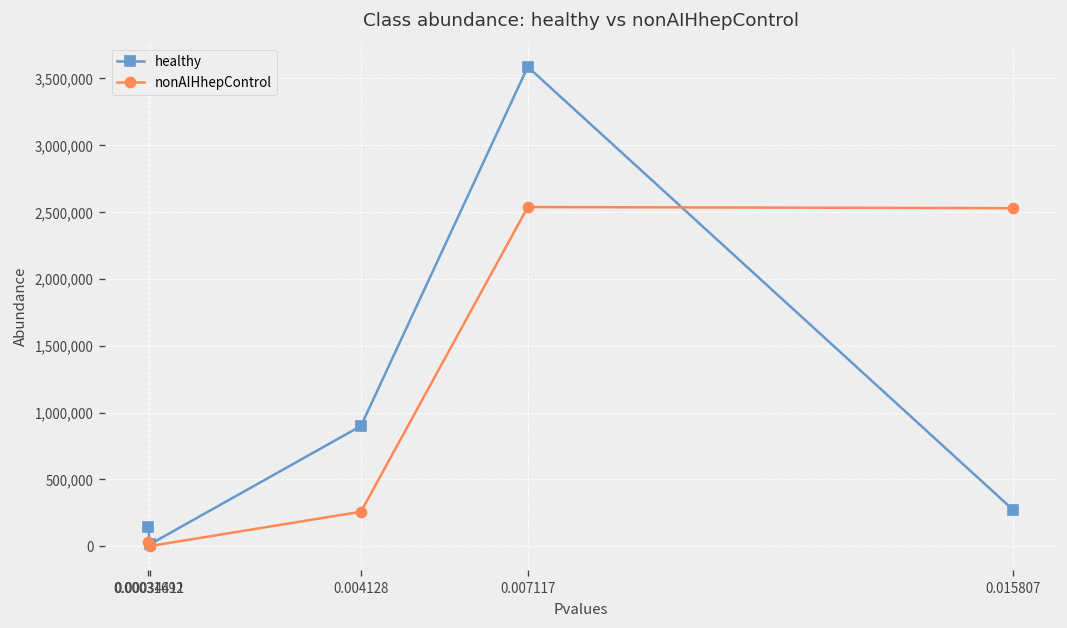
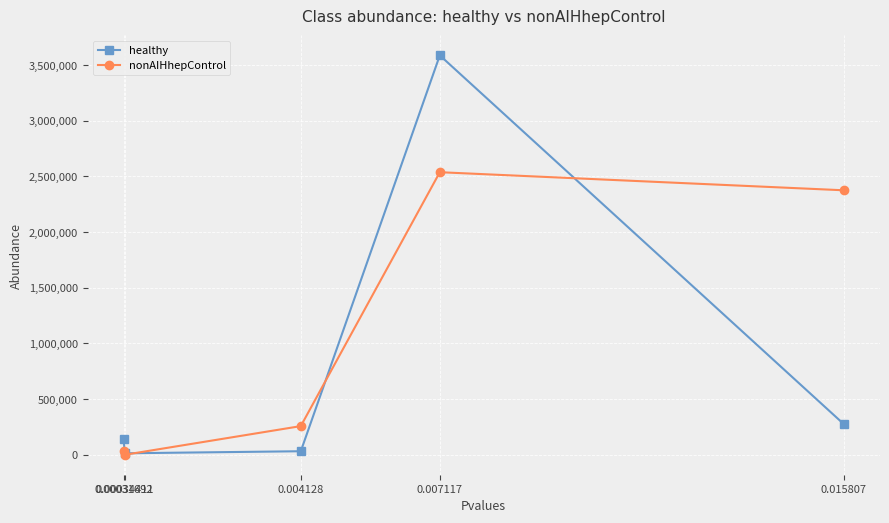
healthy, 0.004128: 900,000 -> 30,000
nonAIHhepControl, 0.015807: 2,530,000 -> 2,380,000
